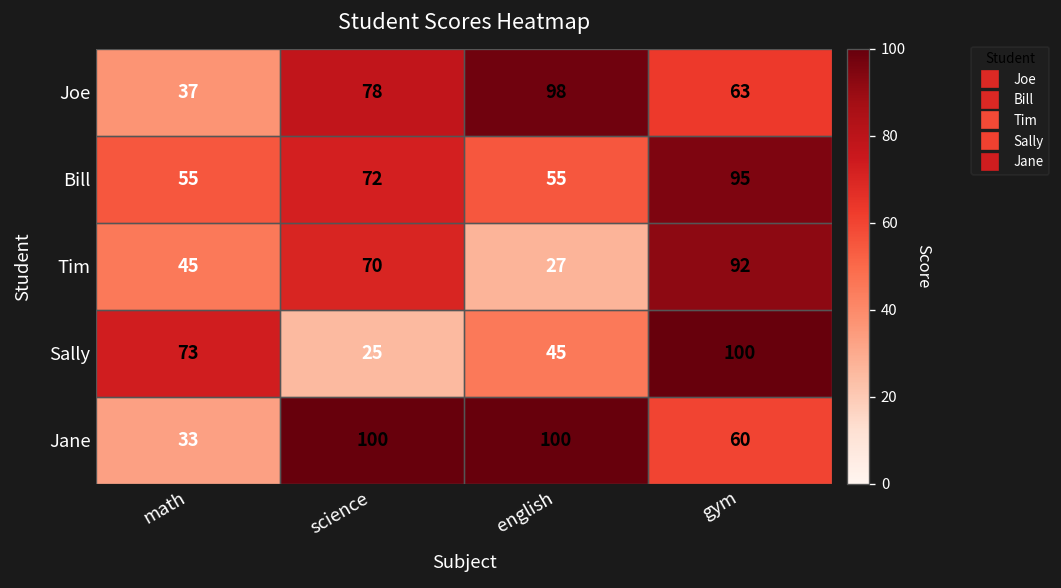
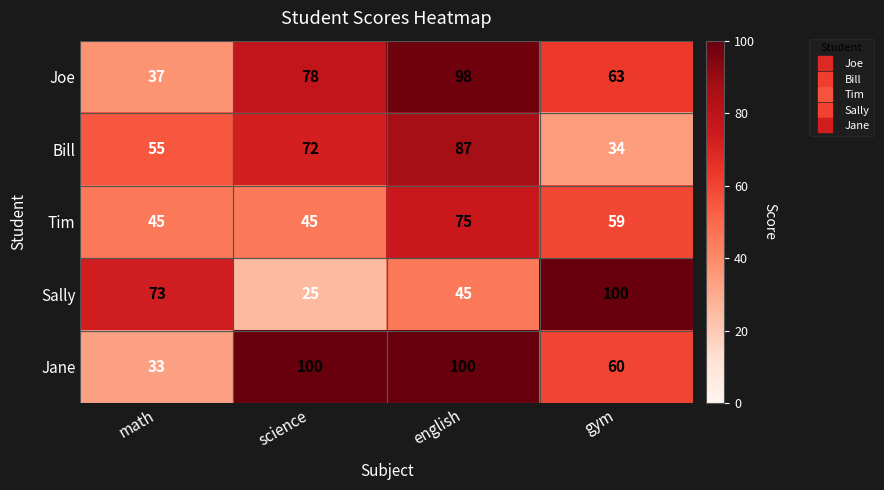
Bill, english: 55 -> 87
Bill, gym: 95 -> 34
Tim, science: 70 -> 45
Tim, english: 27 -> 75
Tim, gym: 92 -> 59
